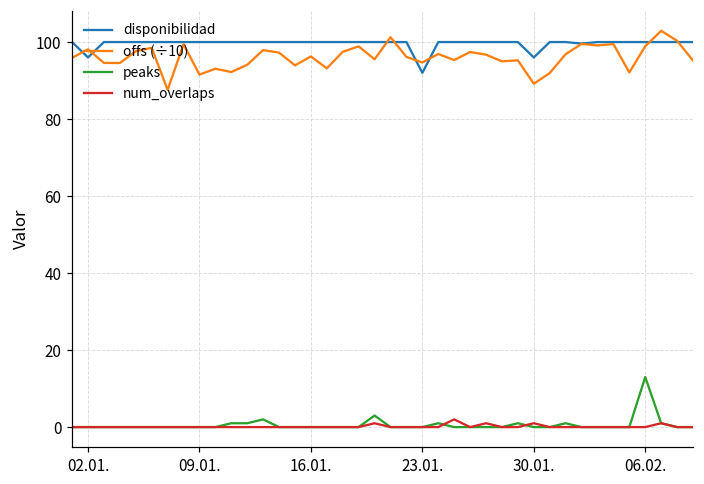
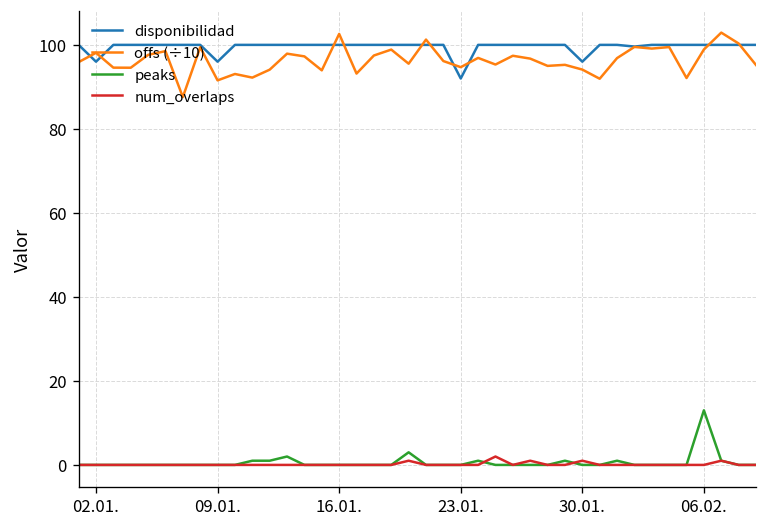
disponibilidad, 09.01.: 100 -> 96
offs (÷10), 16.01.: 96 -> 103
offs (÷10), 30.01.: 89 -> 94
